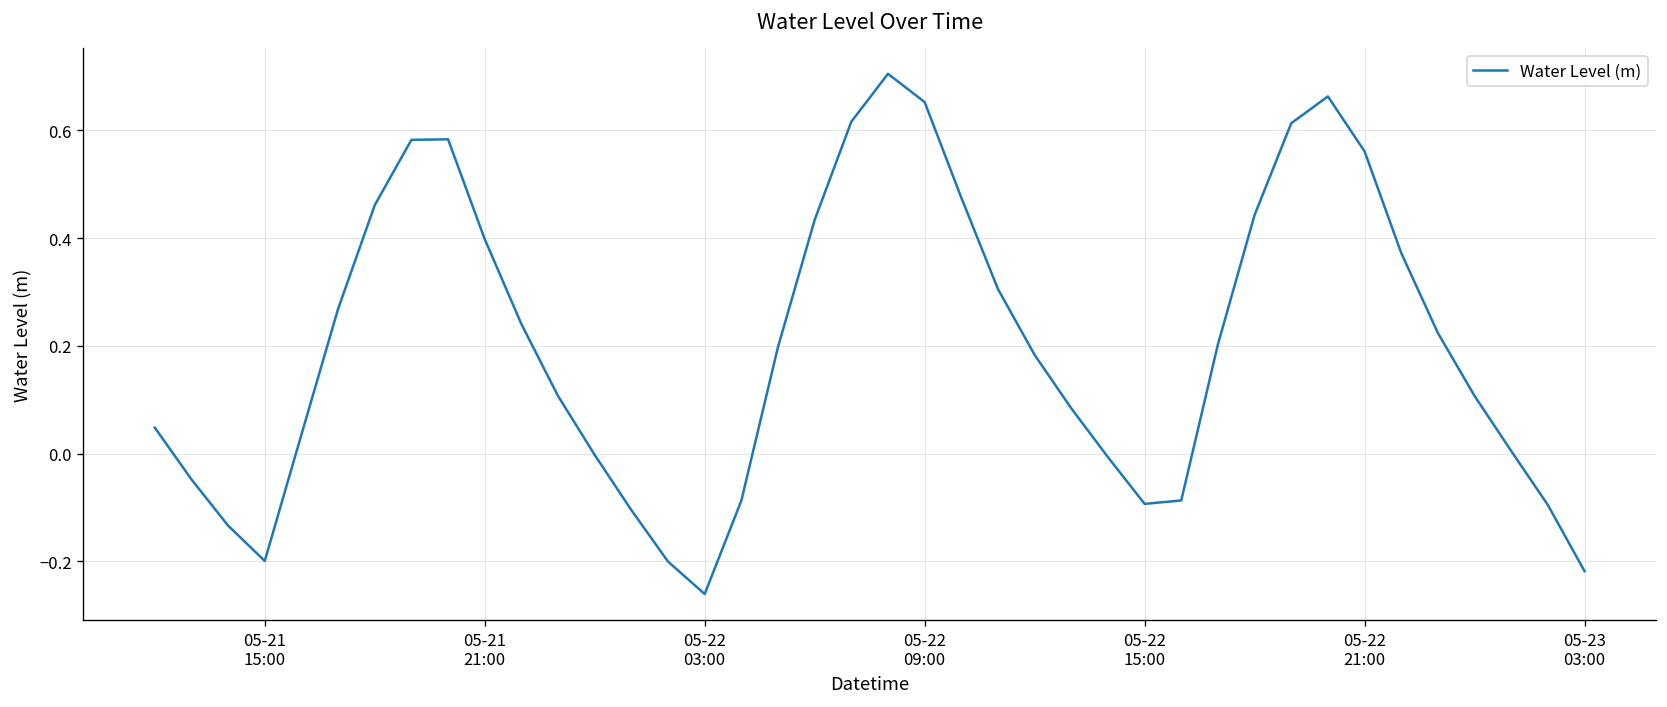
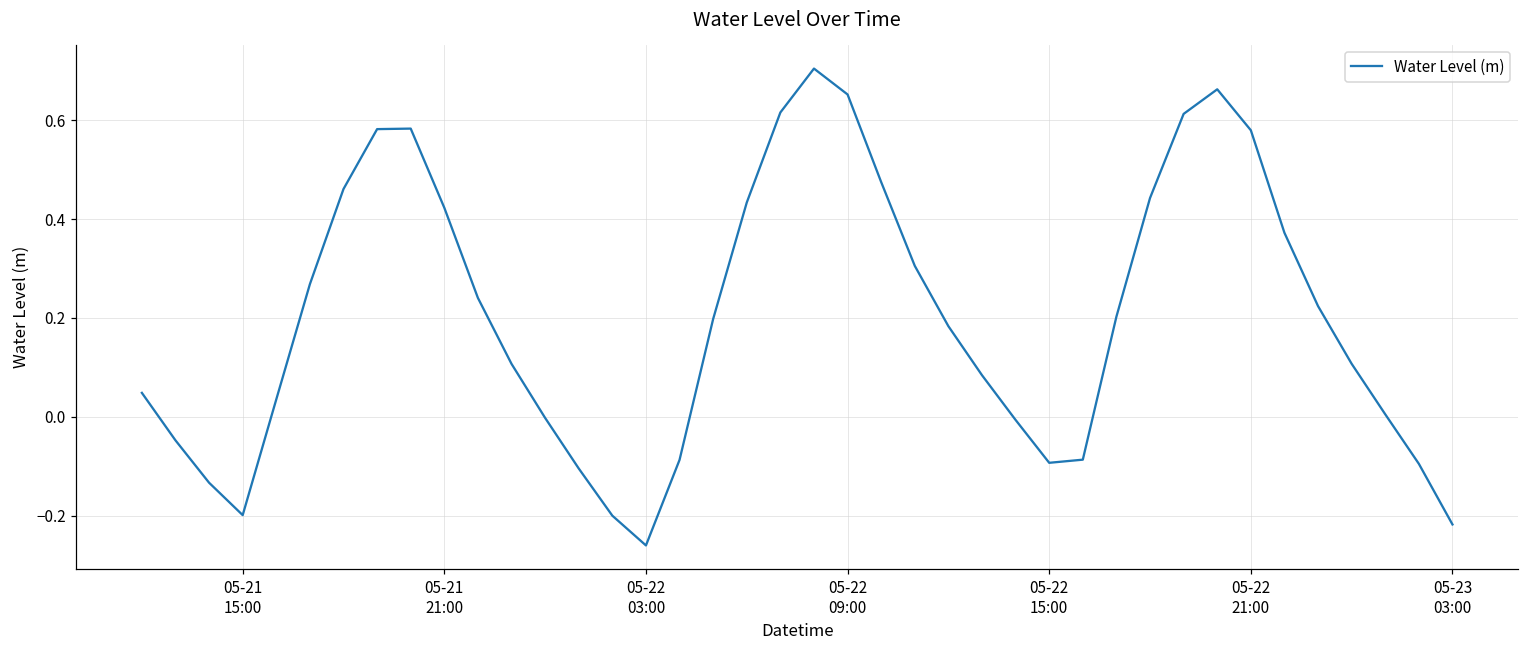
05-21 21:00: 0.40 -> 0.42
05-22 21:00: 0.56 -> 0.58
